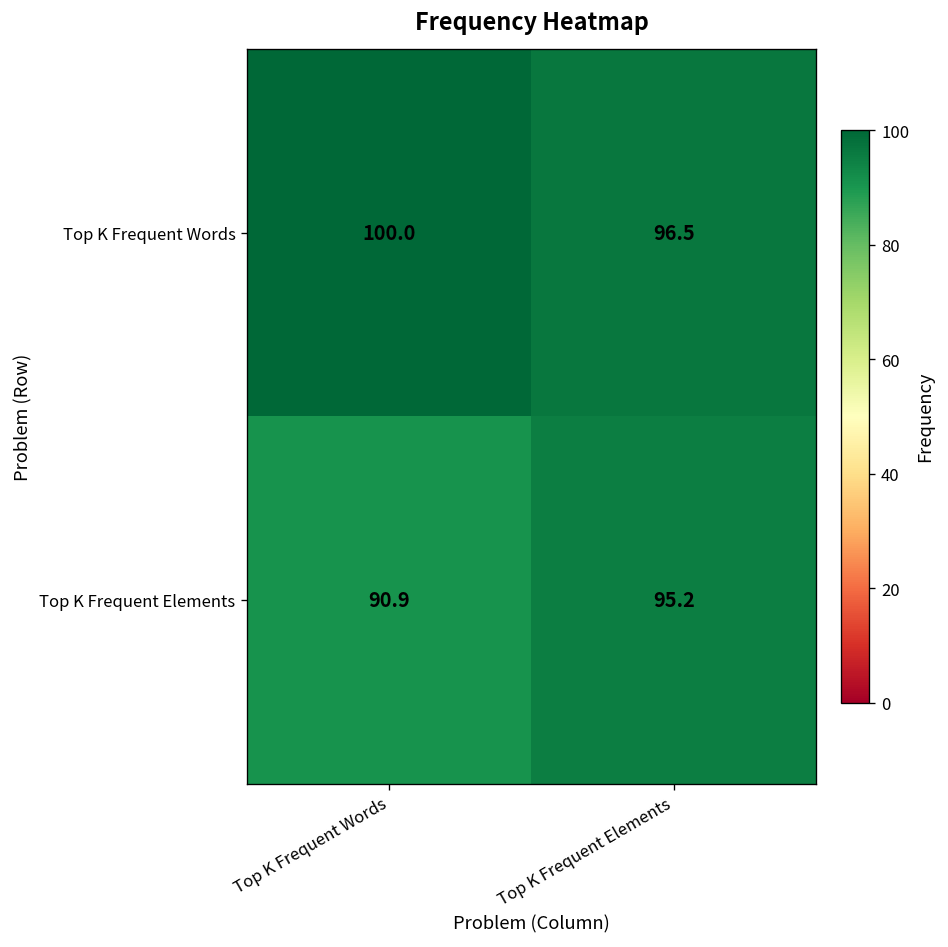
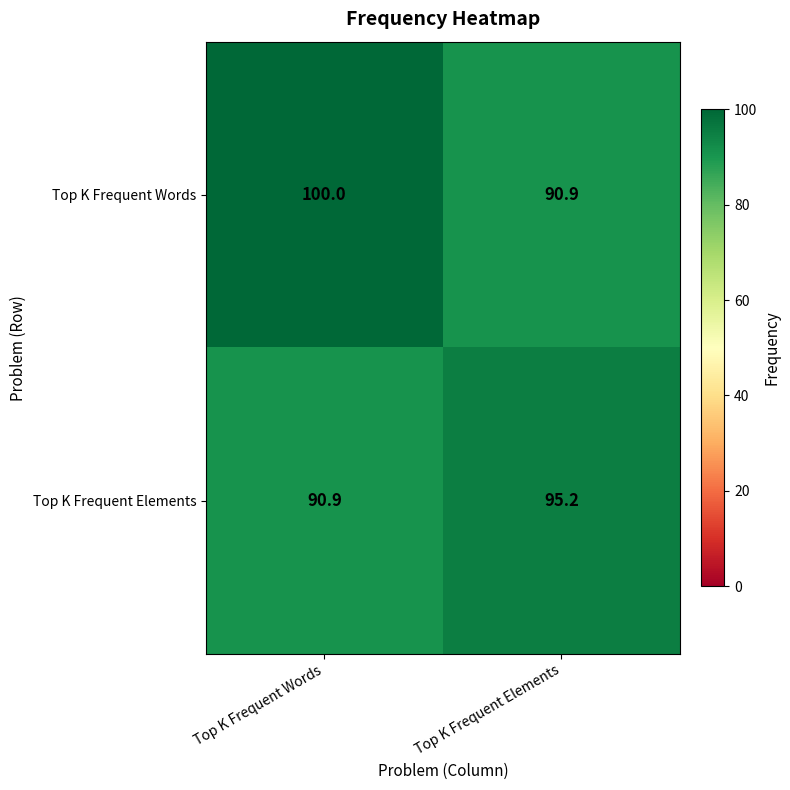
Top K Frequent Words, Top K Frequent Elements: 96.5 -> 90.9
